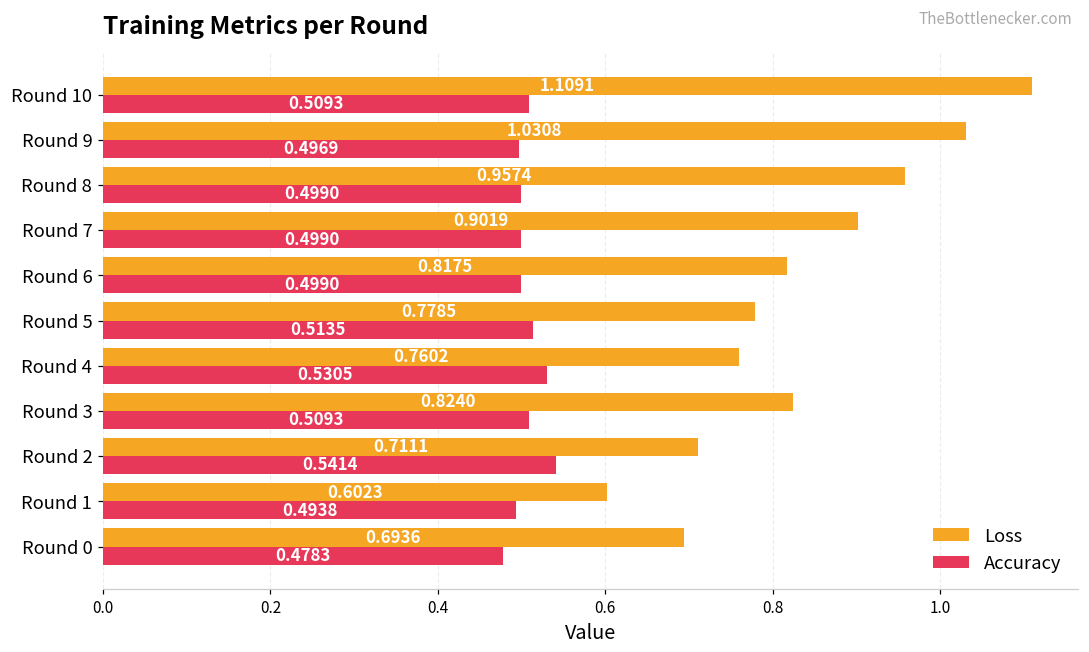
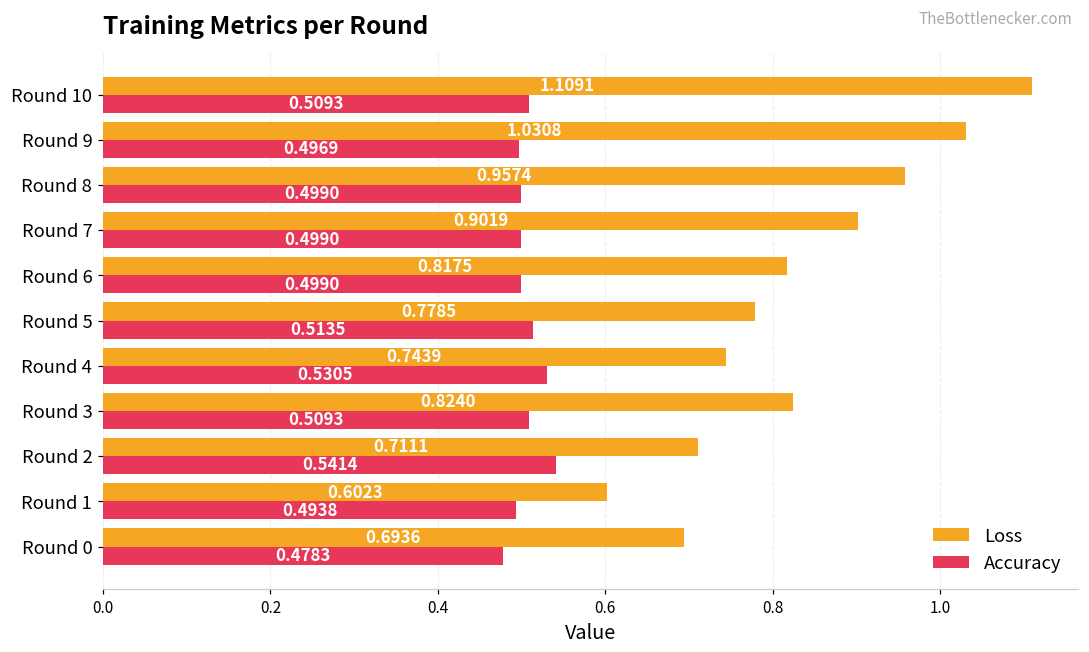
Loss, Round 4: 0.7602 -> 0.7439
